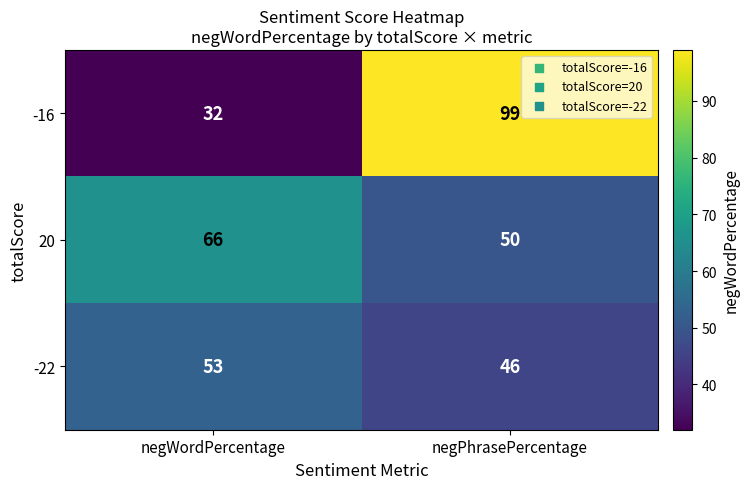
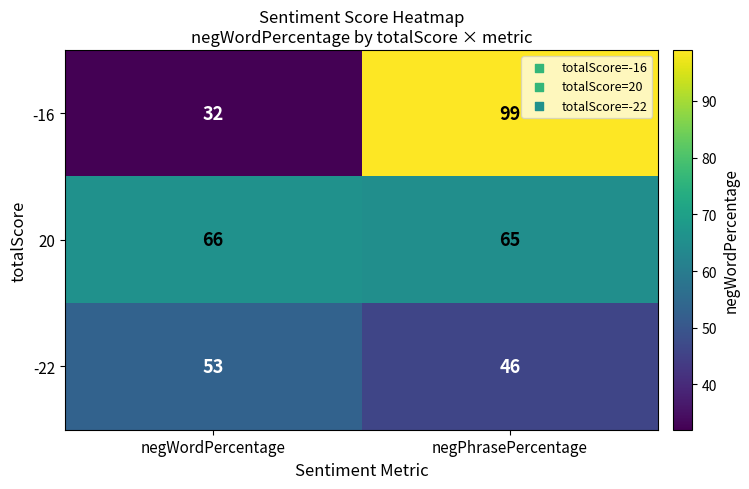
20, negPhrasePercentage: 50 -> 65
